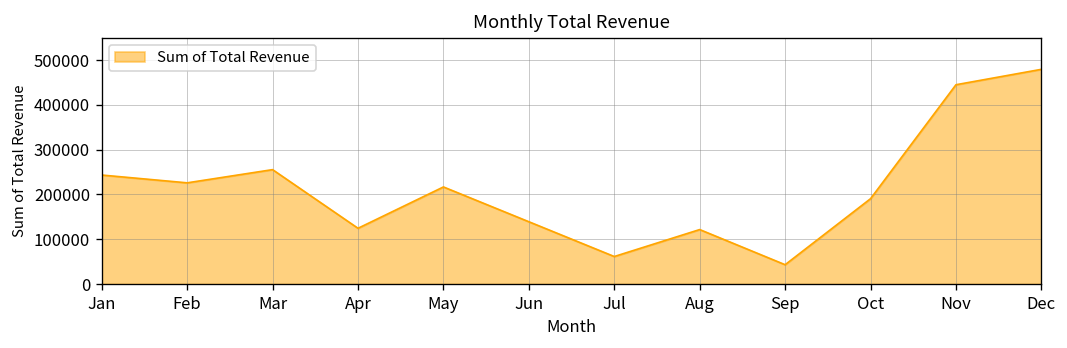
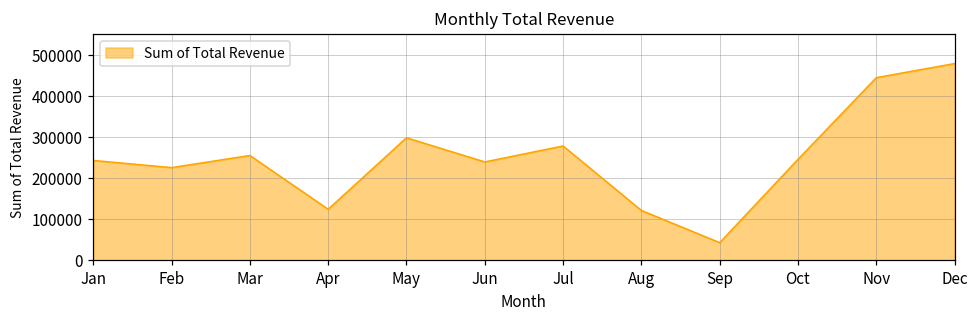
May: 220000 -> 300000
Jun: 140000 -> 240000
Jul: 60000 -> 280000
Oct: 190000 -> 250000
